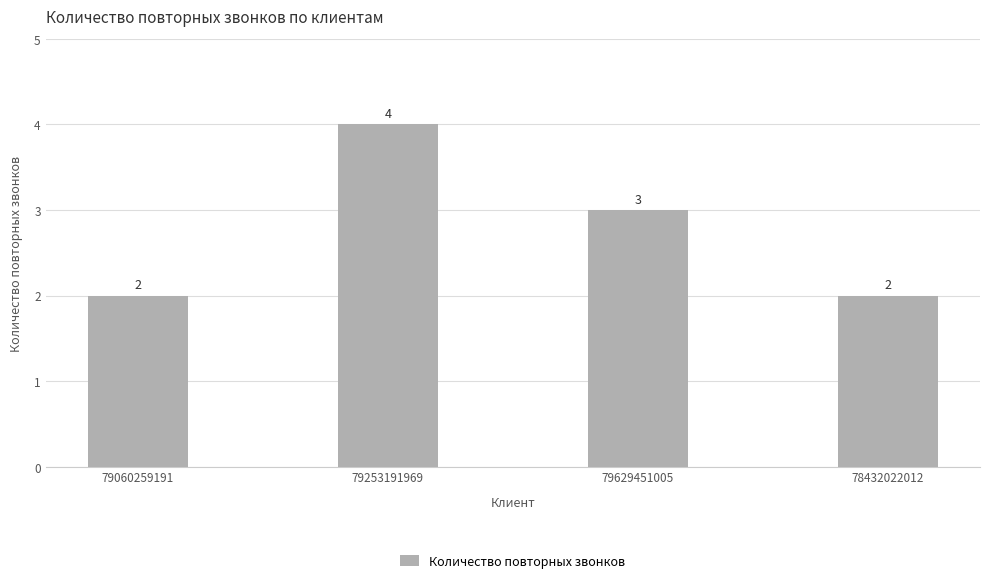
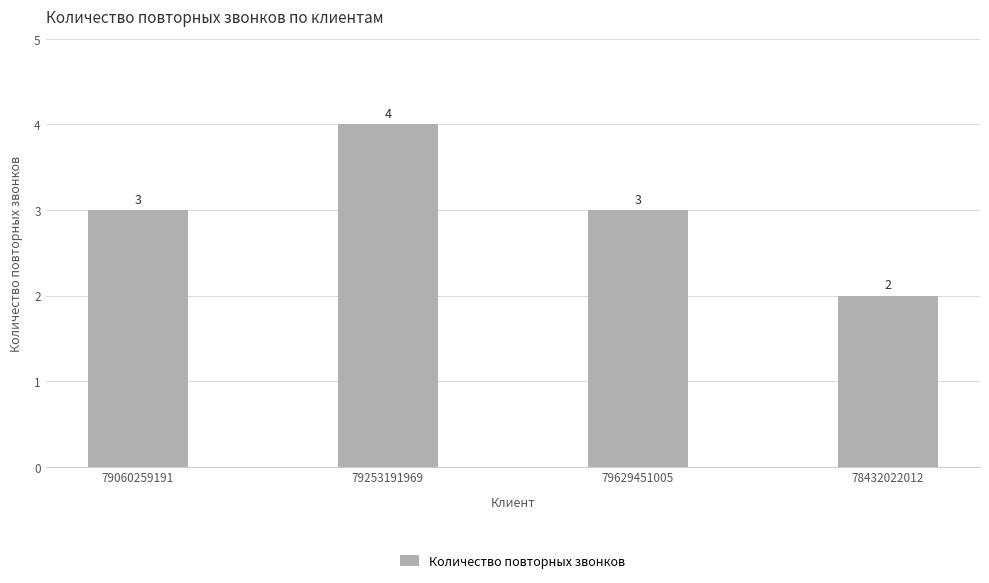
79060259191: 2 -> 3
